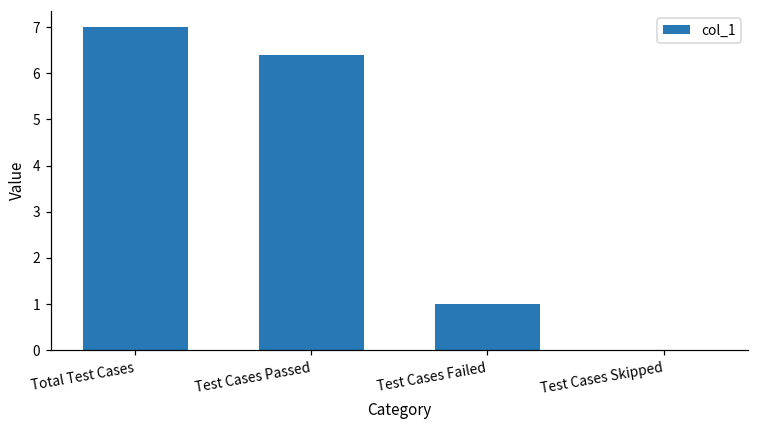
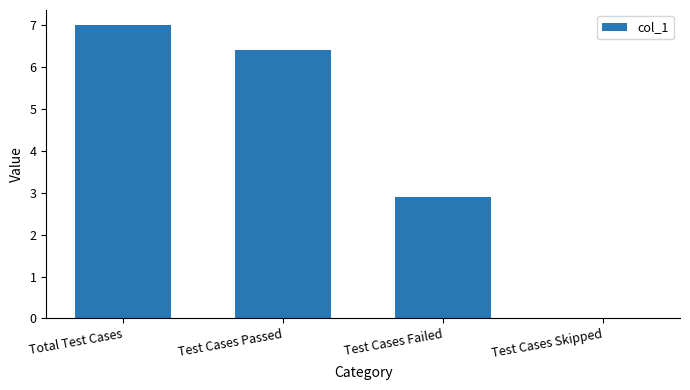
Test Cases Failed: 1.0 -> 2.9
